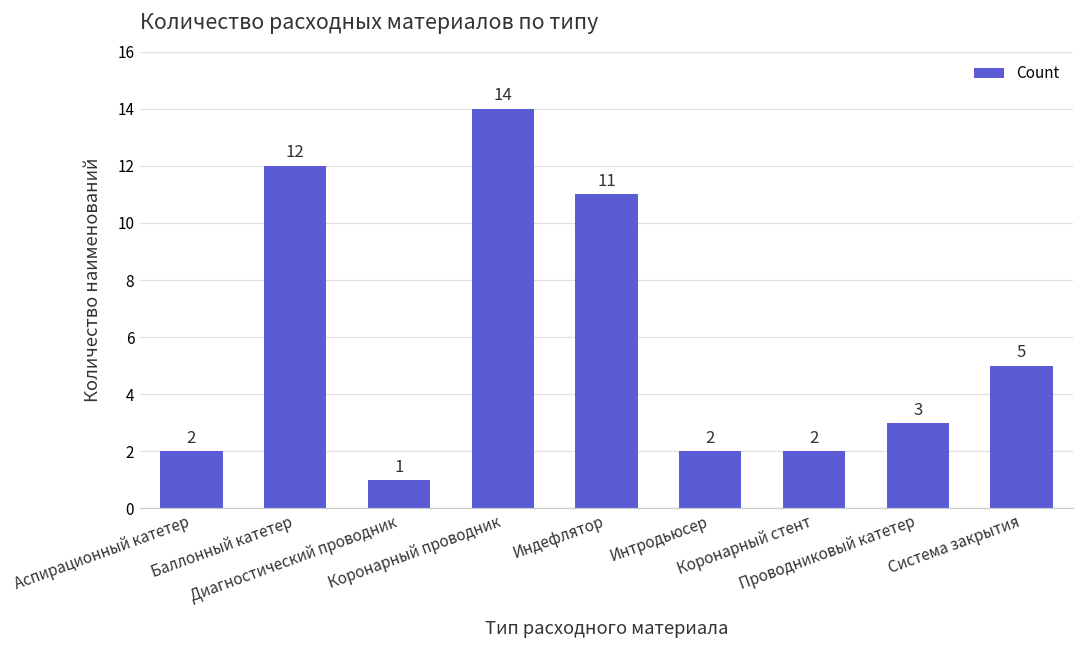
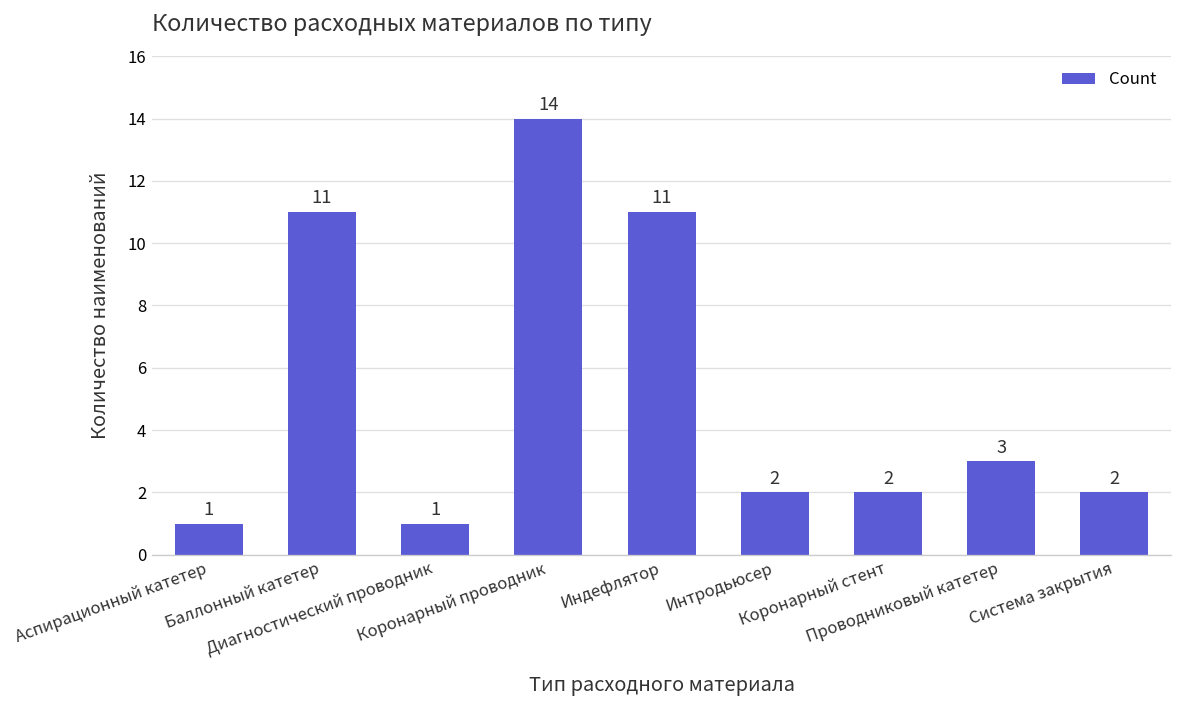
Аспирационный катетер: 2 -> 1
Баллонный катетер: 12 -> 11
Система закрытия: 5 -> 2
